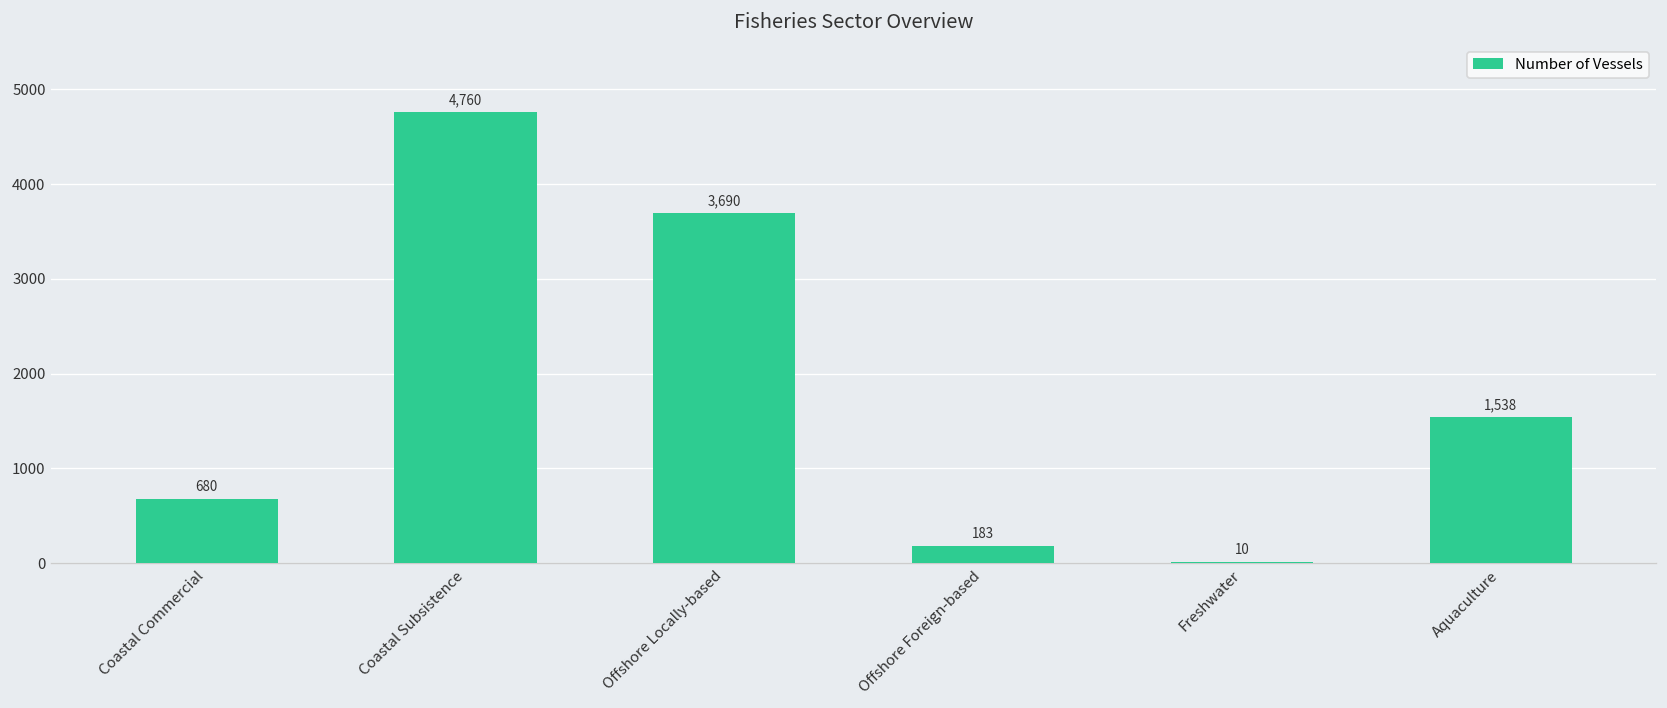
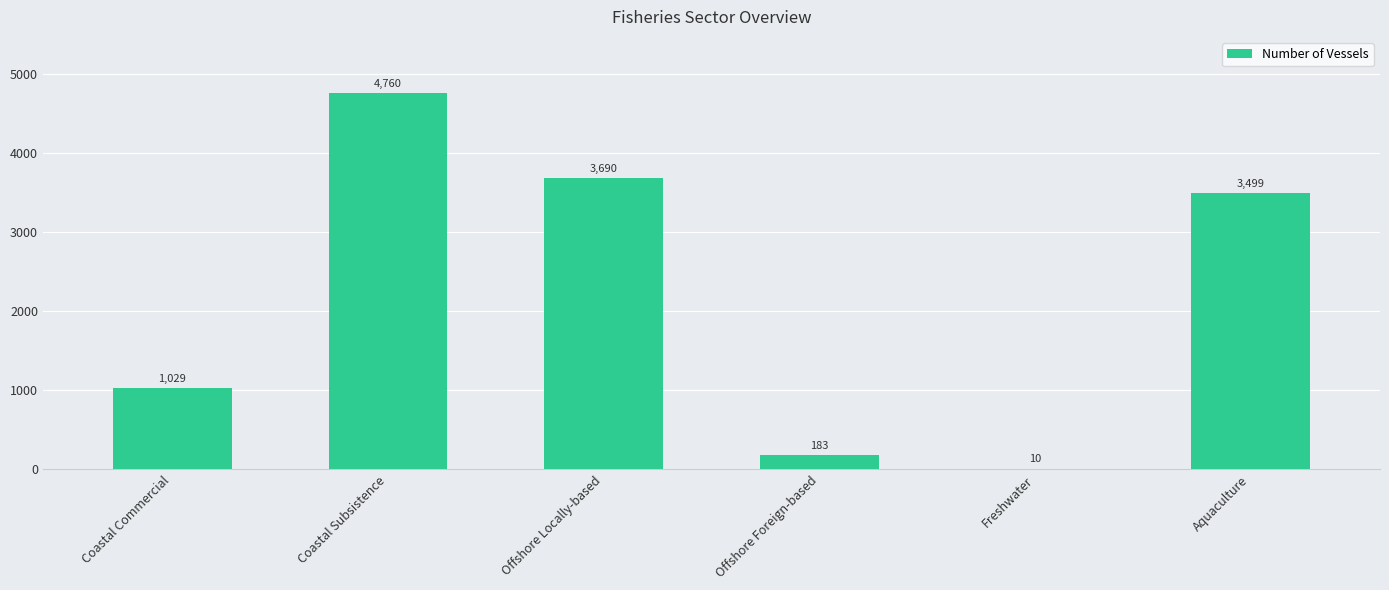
Coastal Commercial: 680 -> 1,029
Aquaculture: 1,538 -> 3,499
